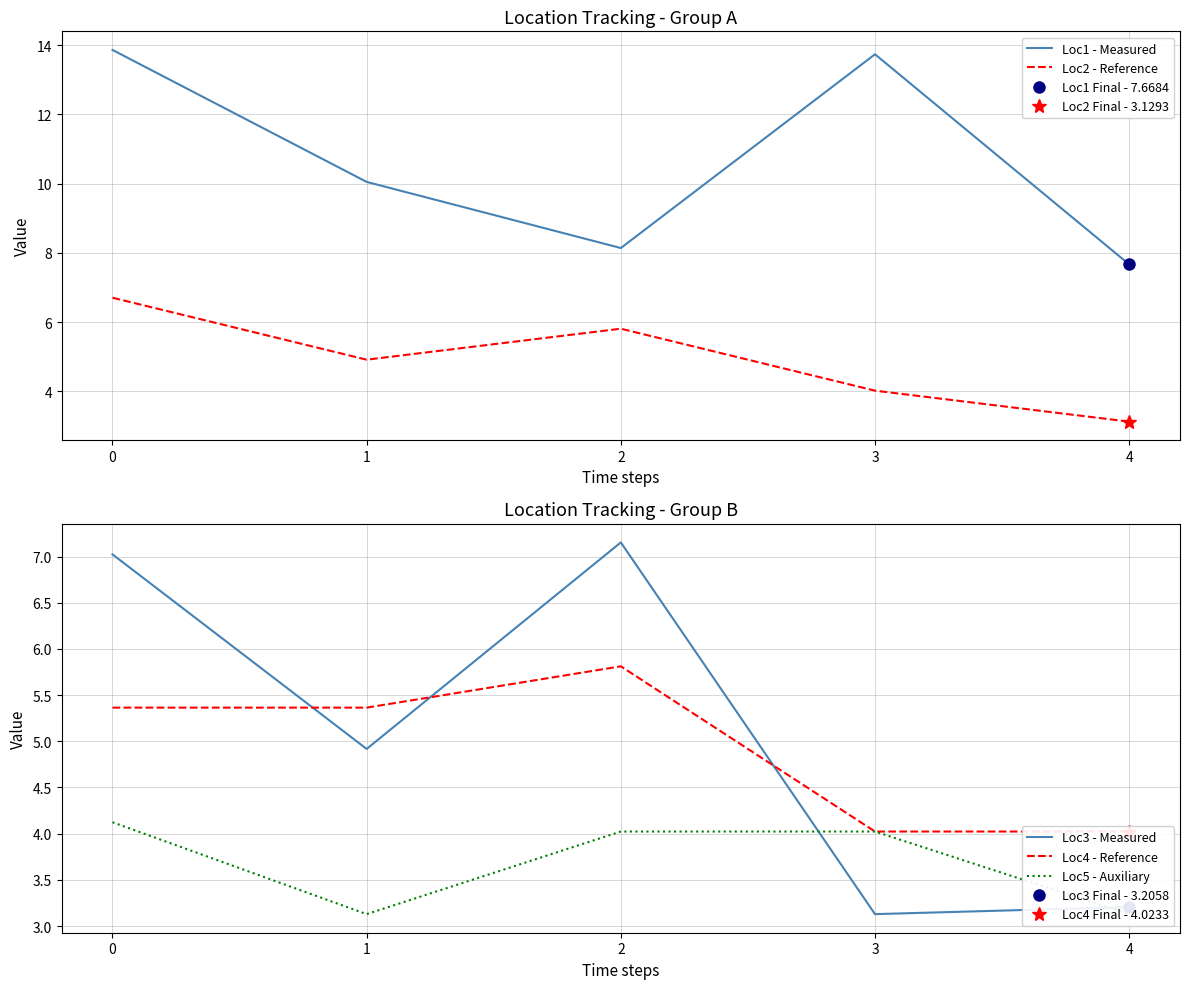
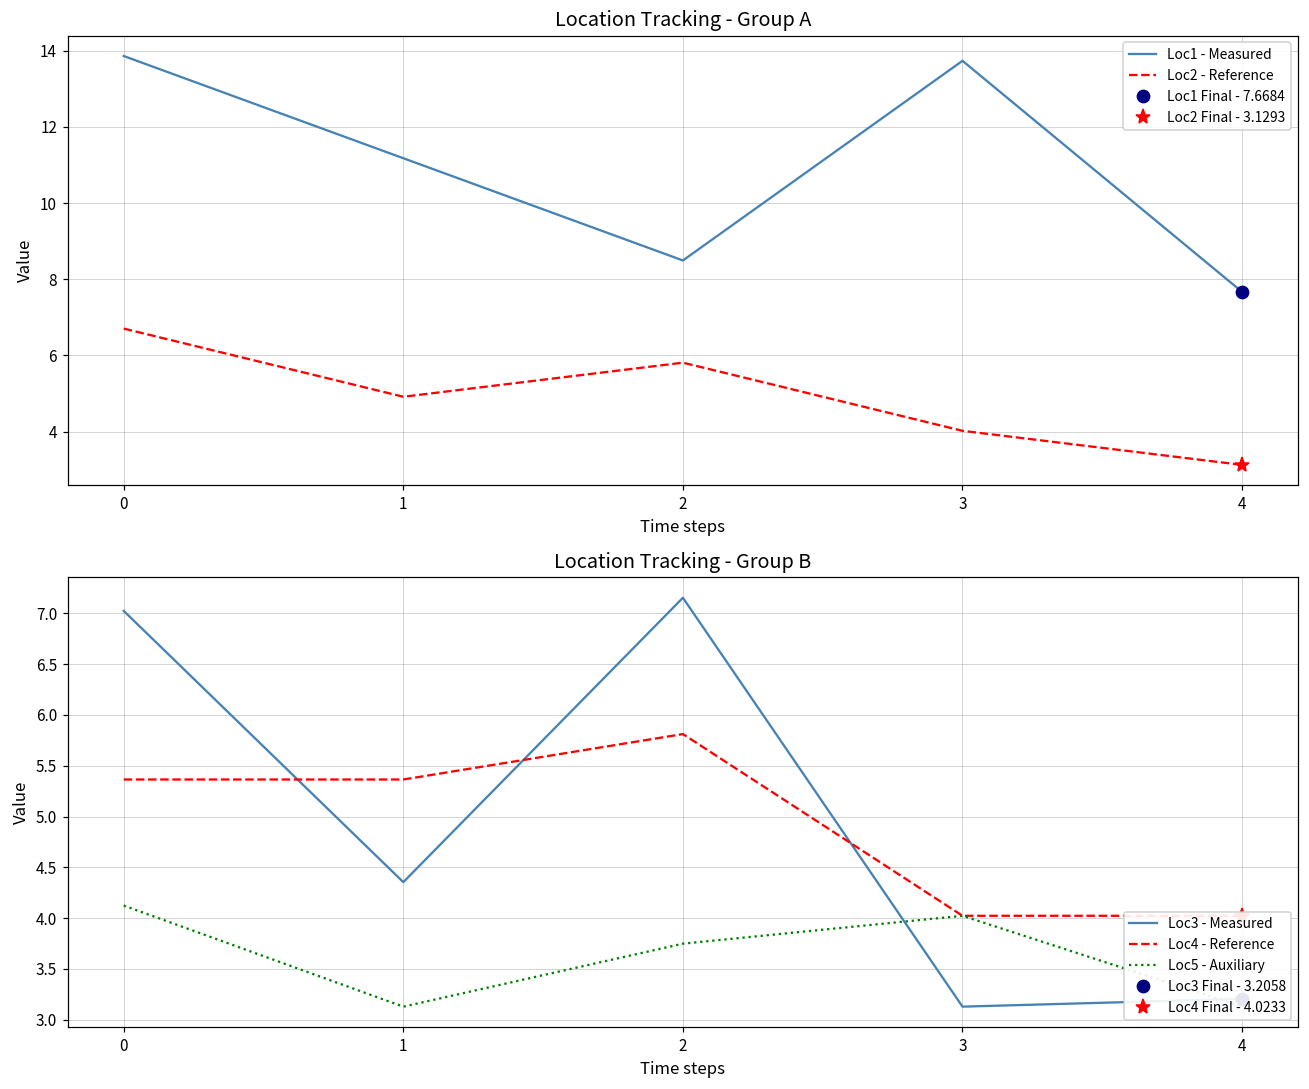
Location Tracking - Group A, Loc1 - Measured, 1: 10.0 -> 11.2
Location Tracking - Group A, Loc1 - Measured, 2: 8.1 -> 8.5
Location Tracking - Group B, Loc3 - Measured, 1: 4.9 -> 4.4
Location Tracking - Group B, Loc5 - Auxiliary, 2: 4.0 -> 3.7
